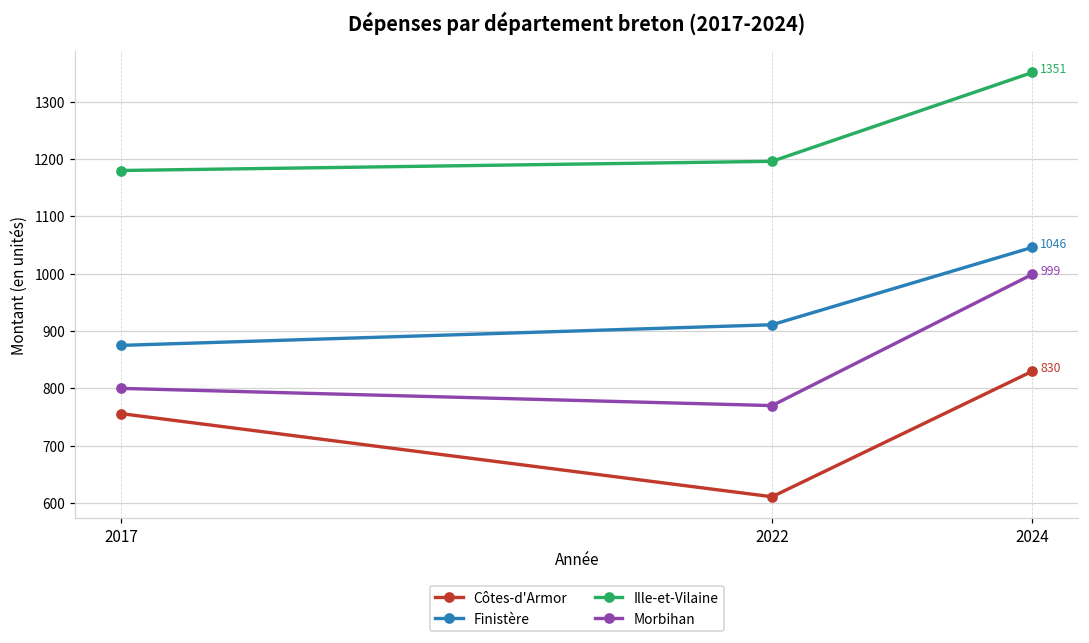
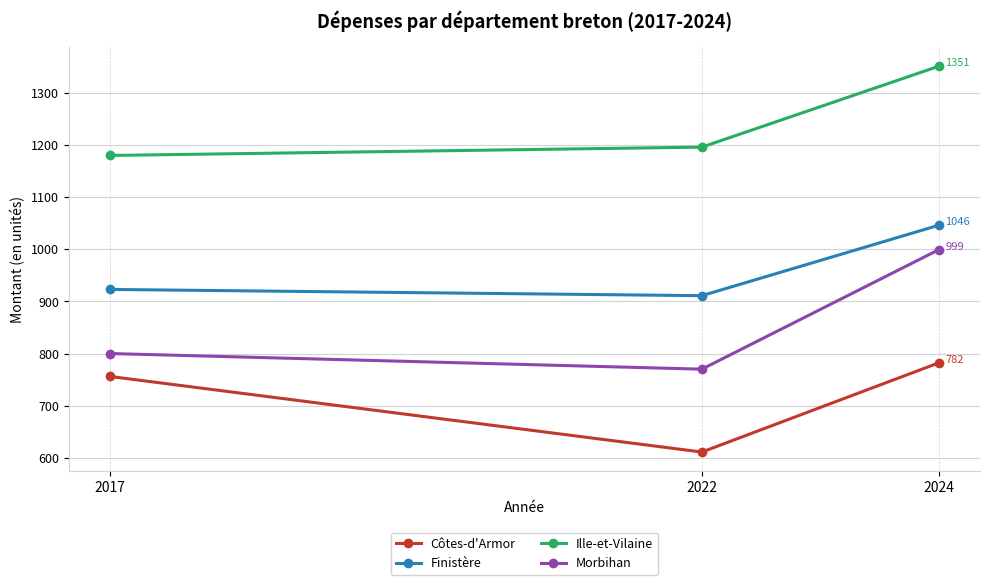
Finistère, 2017: 880 -> 920
Côtes-d'Armor, 2024: 830 -> 782
